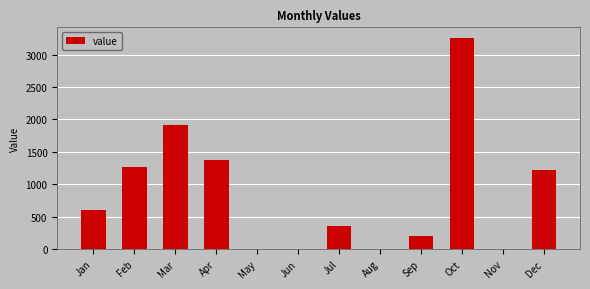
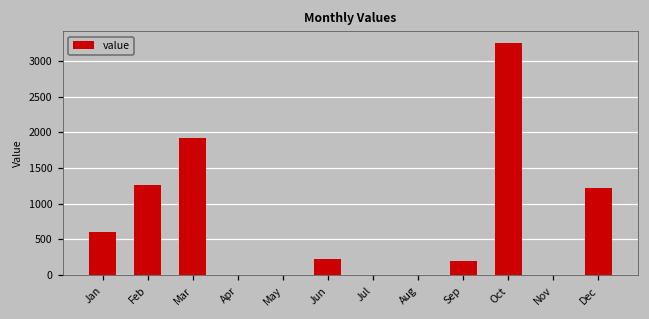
Apr: 1400 -> 0
Jun: 0 -> 200
Jul: 300 -> 0
